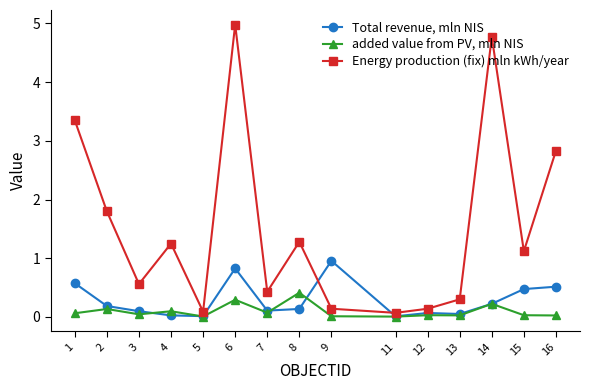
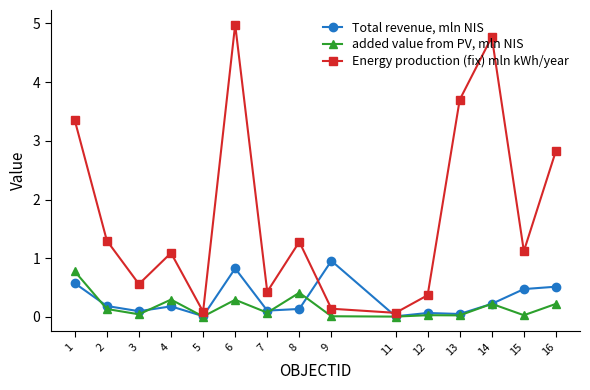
added value from PV, mln NIS, 1: 0.1 -> 0.8
Energy production (fix) mln kWh/year, 2: 1.8 -> 1.3
Total revenue, mln NIS, 4: 0.0 -> 0.2
added value from PV, mln NIS, 4: 0.1 -> 0.3
Energy production (fix) mln kWh/year, 4: 1.3 -> 1.1
Energy production (fix) mln kWh/year, 12: 0.1 -> 0.4
Energy production (fix) mln kWh/year, 13: 0.3 -> 3.7
added value from PV, mln NIS, 16: 0.0 -> 0.2
